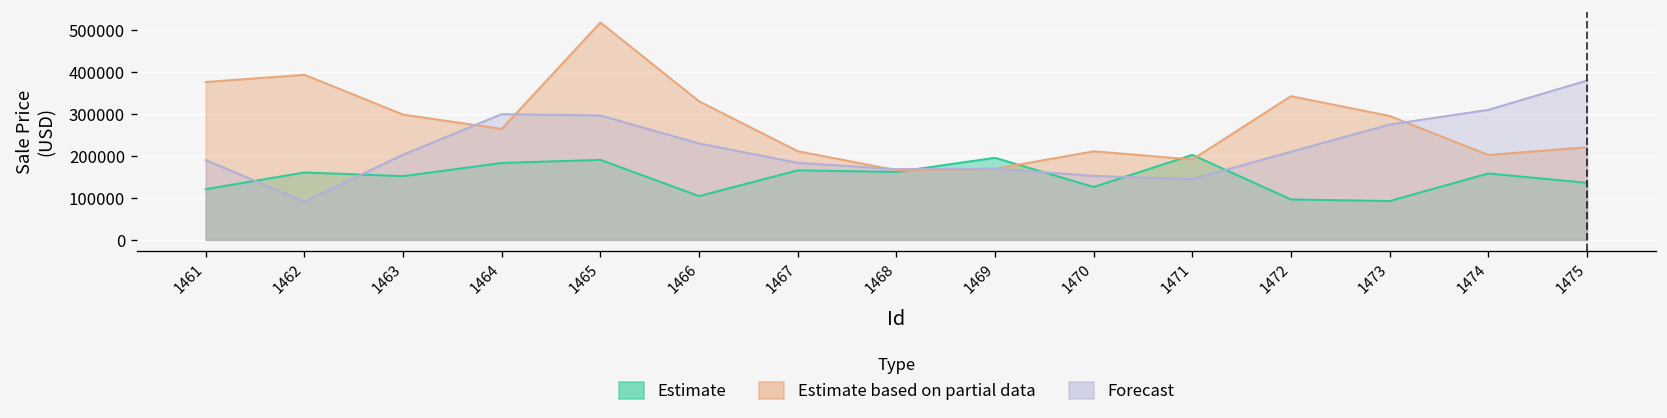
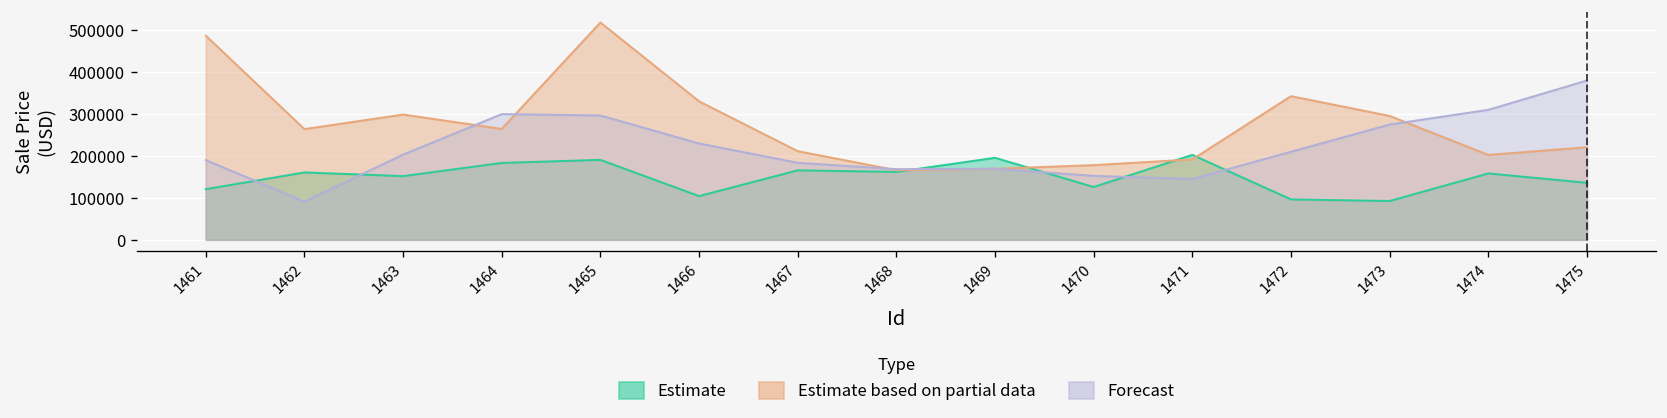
Estimate based on partial data, 1461: 380000 -> 490000
Estimate based on partial data, 1462: 390000 -> 260000
Estimate based on partial data, 1470: 210000 -> 180000
